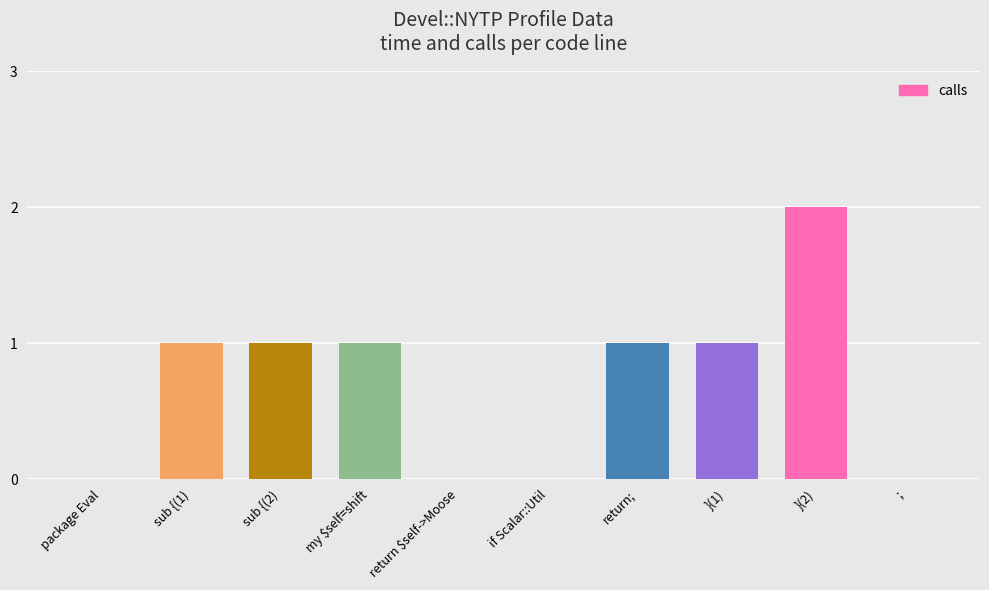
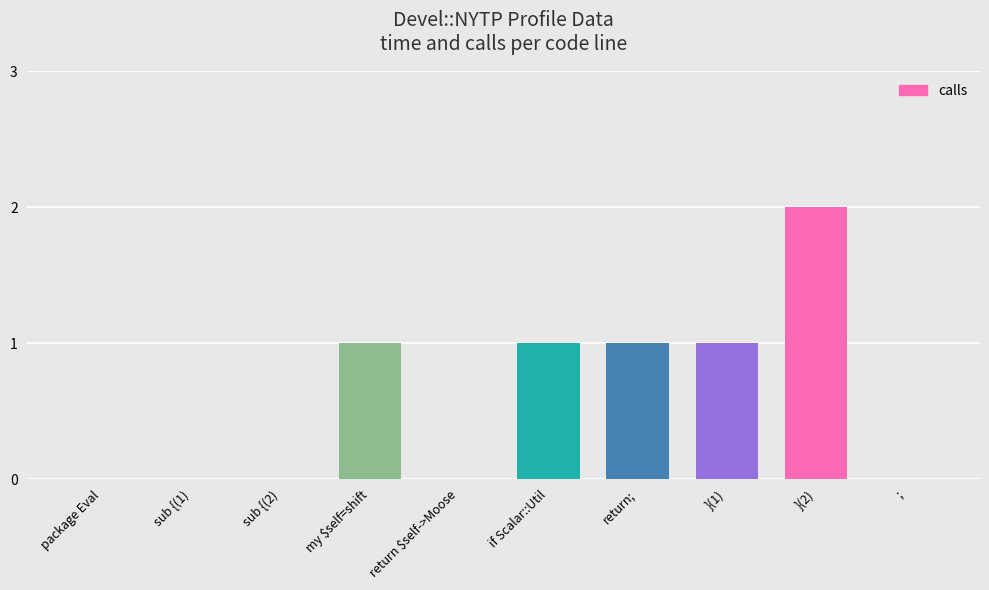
sub {(1): 1 -> 0
sub {(2): 1 -> 0
if Scalar::Util: 0 -> 1
